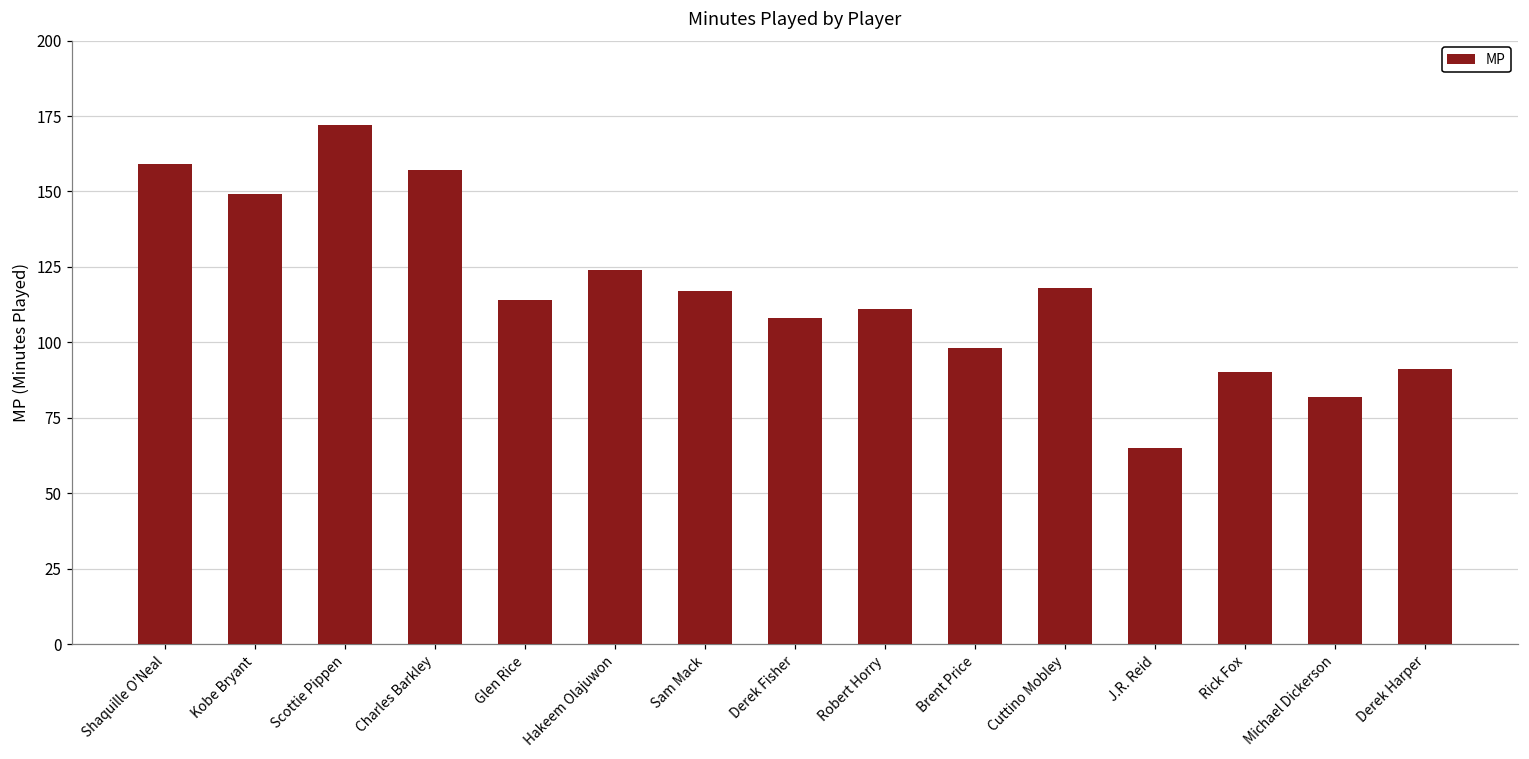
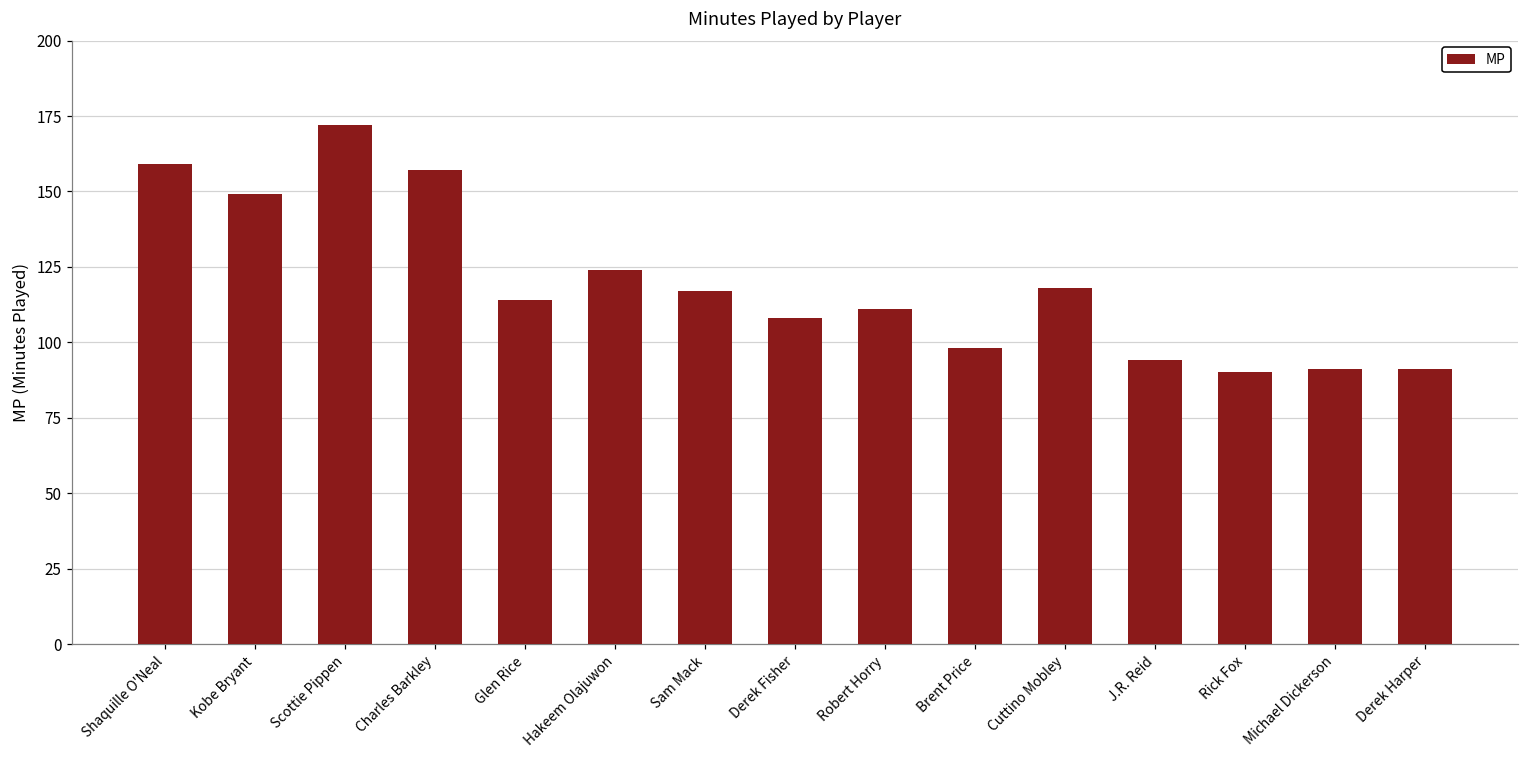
J.R. Reid: 65 -> 94
Michael Dickerson: 82 -> 91
